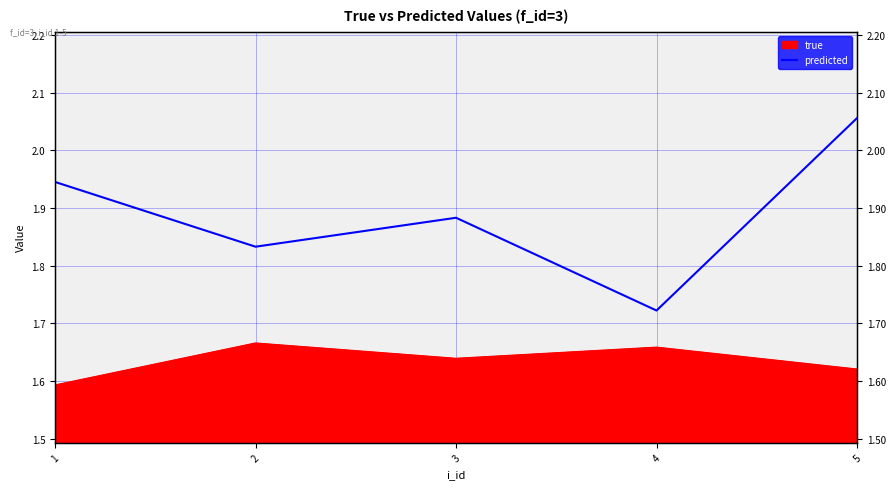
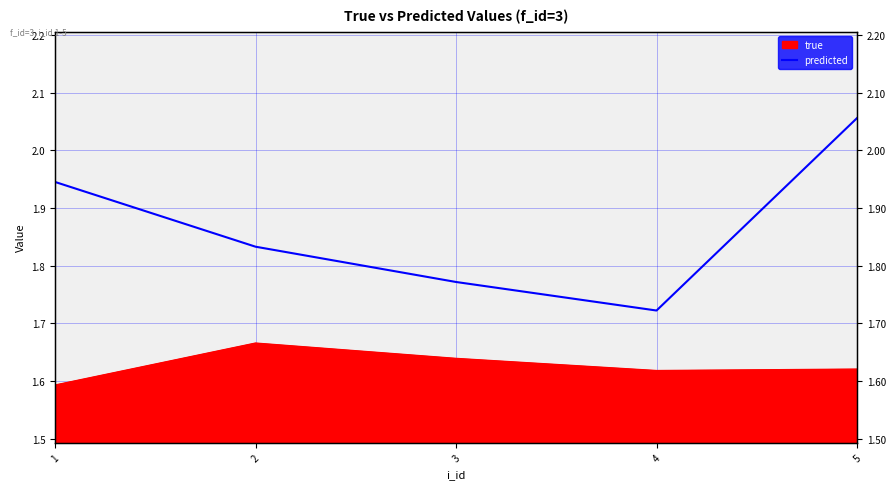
predicted, 3: 1.88 -> 1.77
true, 4: 1.66 -> 1.62
